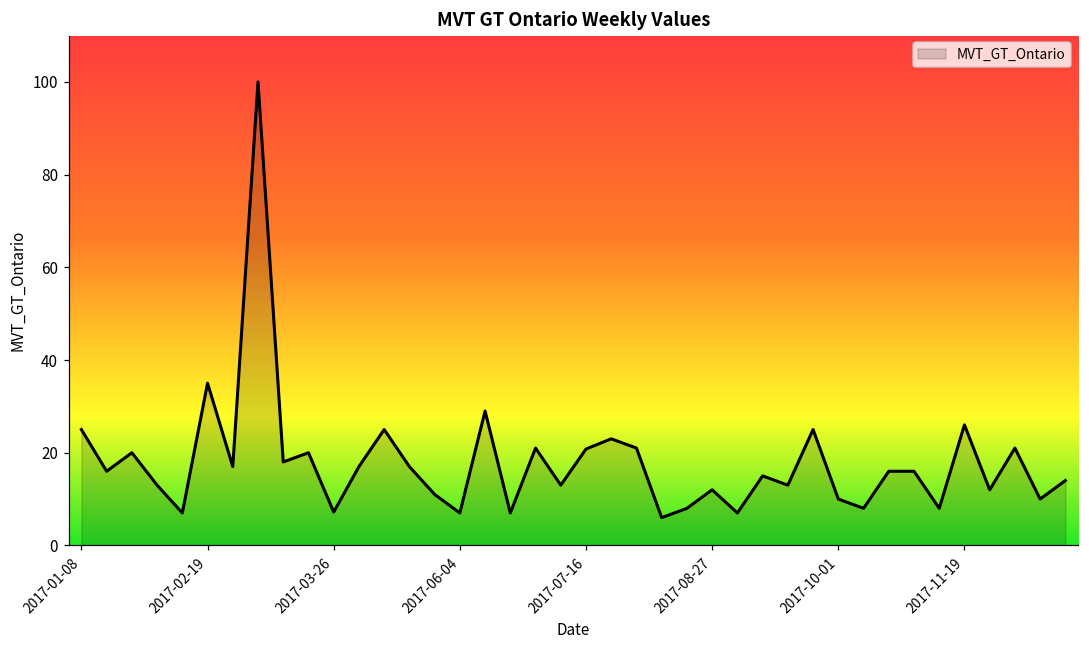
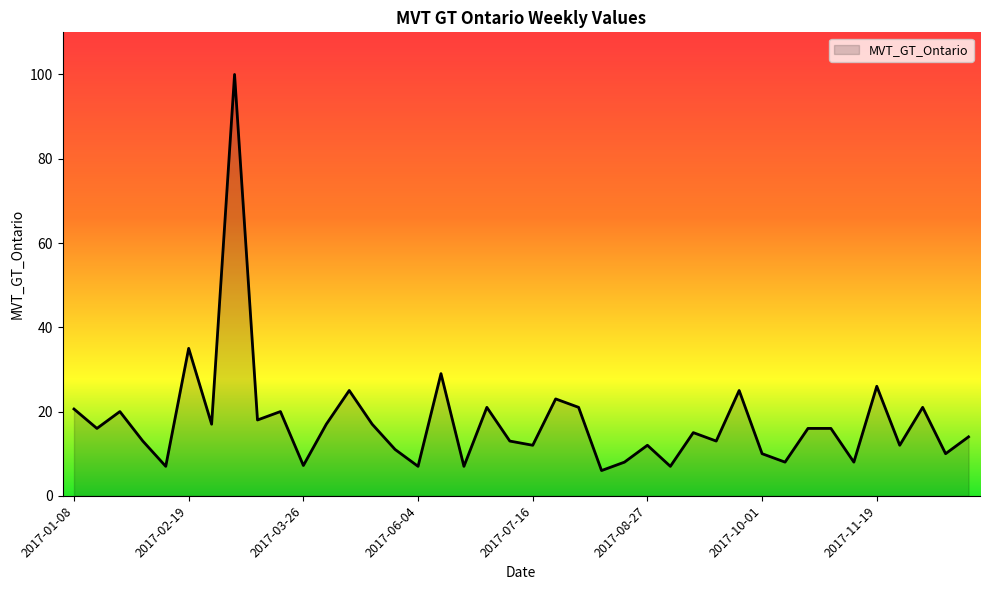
2017-01-08: 25 -> 21
2017-07-16: 21 -> 12
